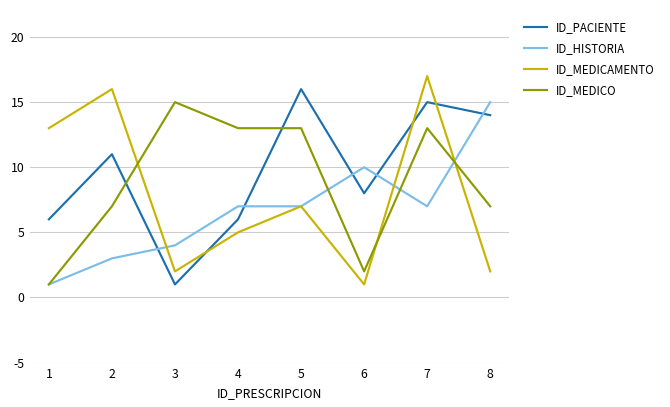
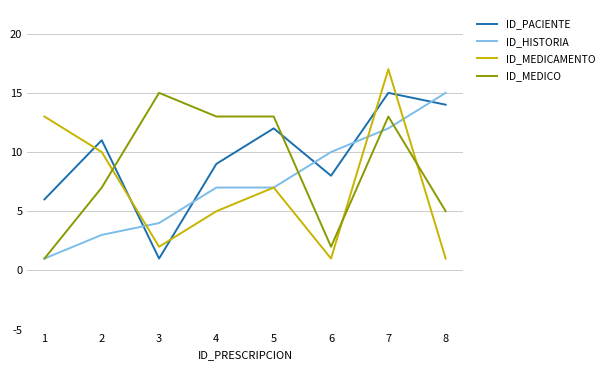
ID_MEDICAMENTO, 2: 16 -> 10
ID_PACIENTE, 4: 6 -> 9
ID_PACIENTE, 5: 16 -> 12
ID_HISTORIA, 7: 7 -> 12
ID_MEDICAMENTO, 8: 2 -> 1
ID_MEDICO, 8: 7 -> 5
